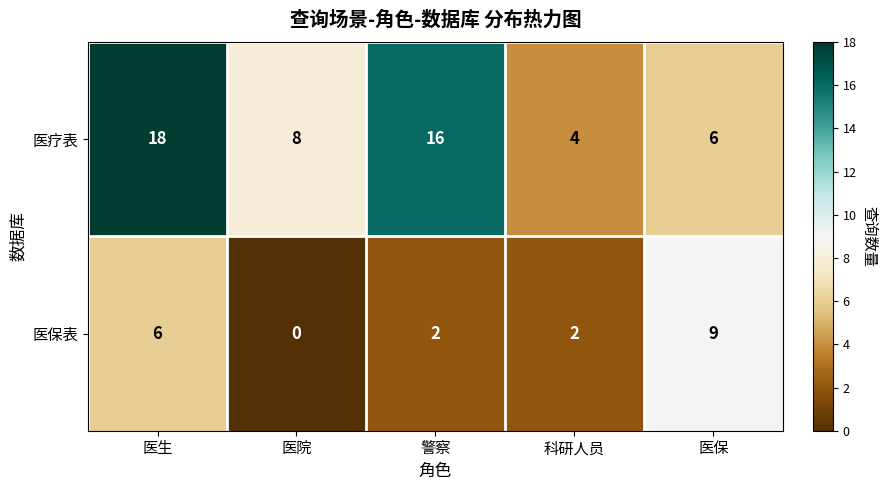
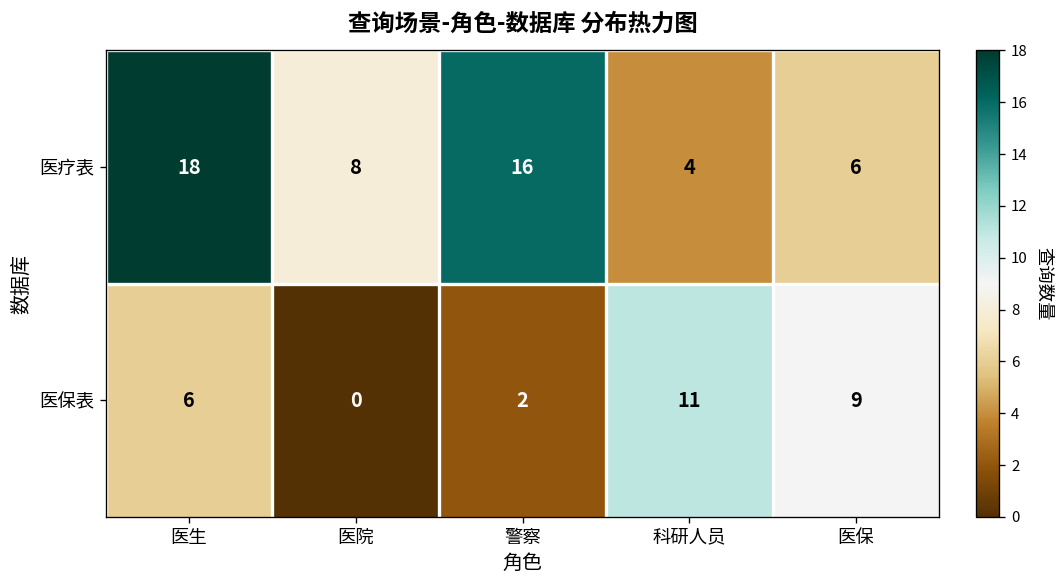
医保表, 科研人员: 2 -> 11
